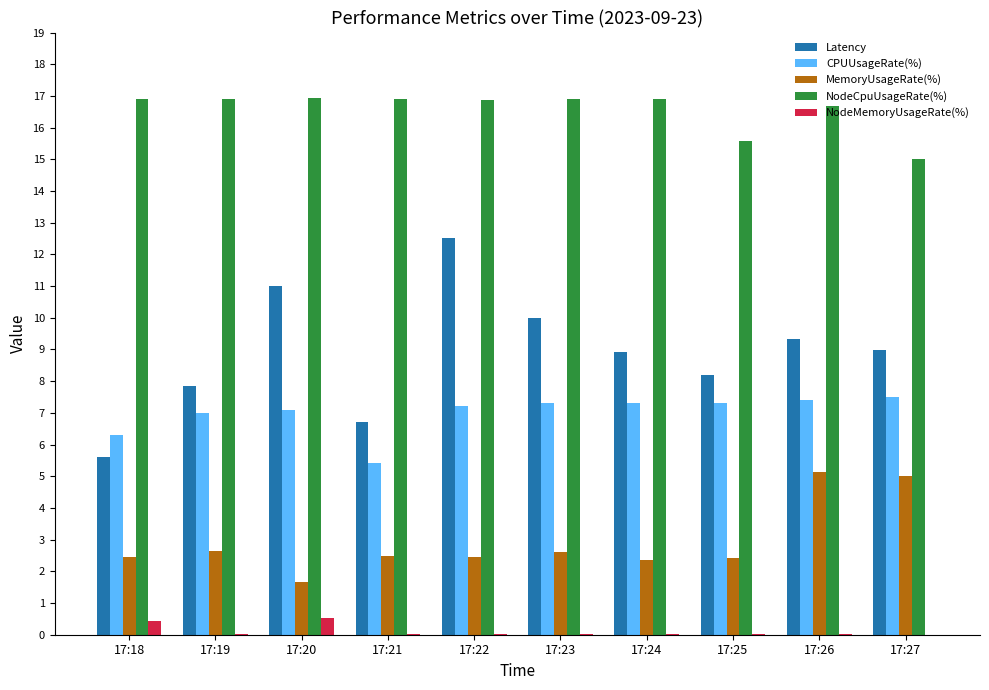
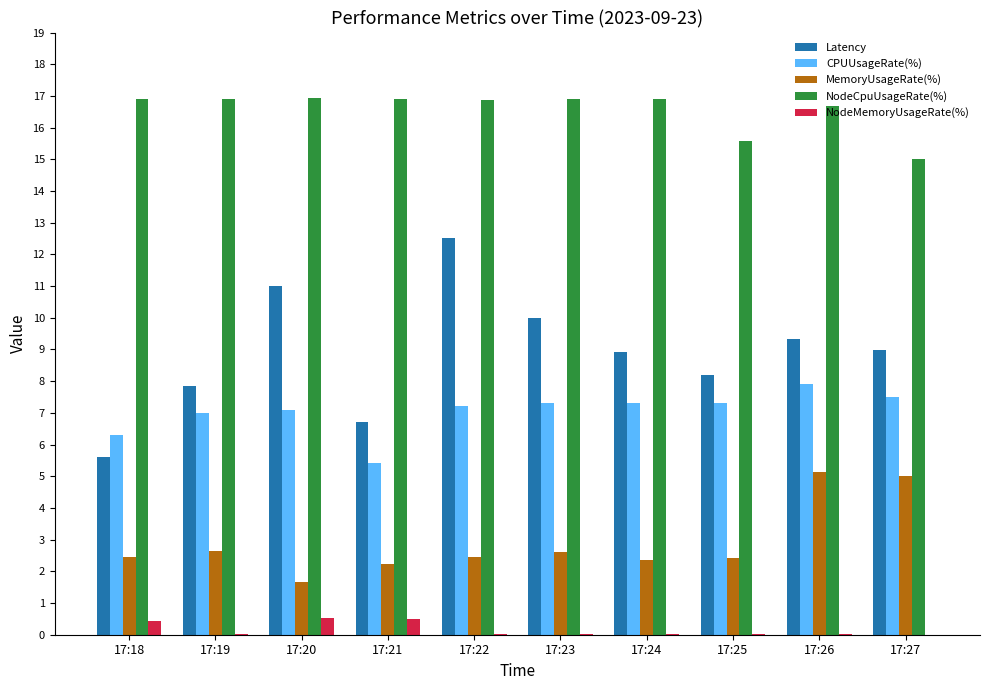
MemoryUsageRate(%), 17:21: 2.5 -> 2.2
NodeMemoryUsageRate(%), 17:21: 0.0 -> 0.5
CPUUsageRate(%), 17:26: 7.4 -> 7.9
